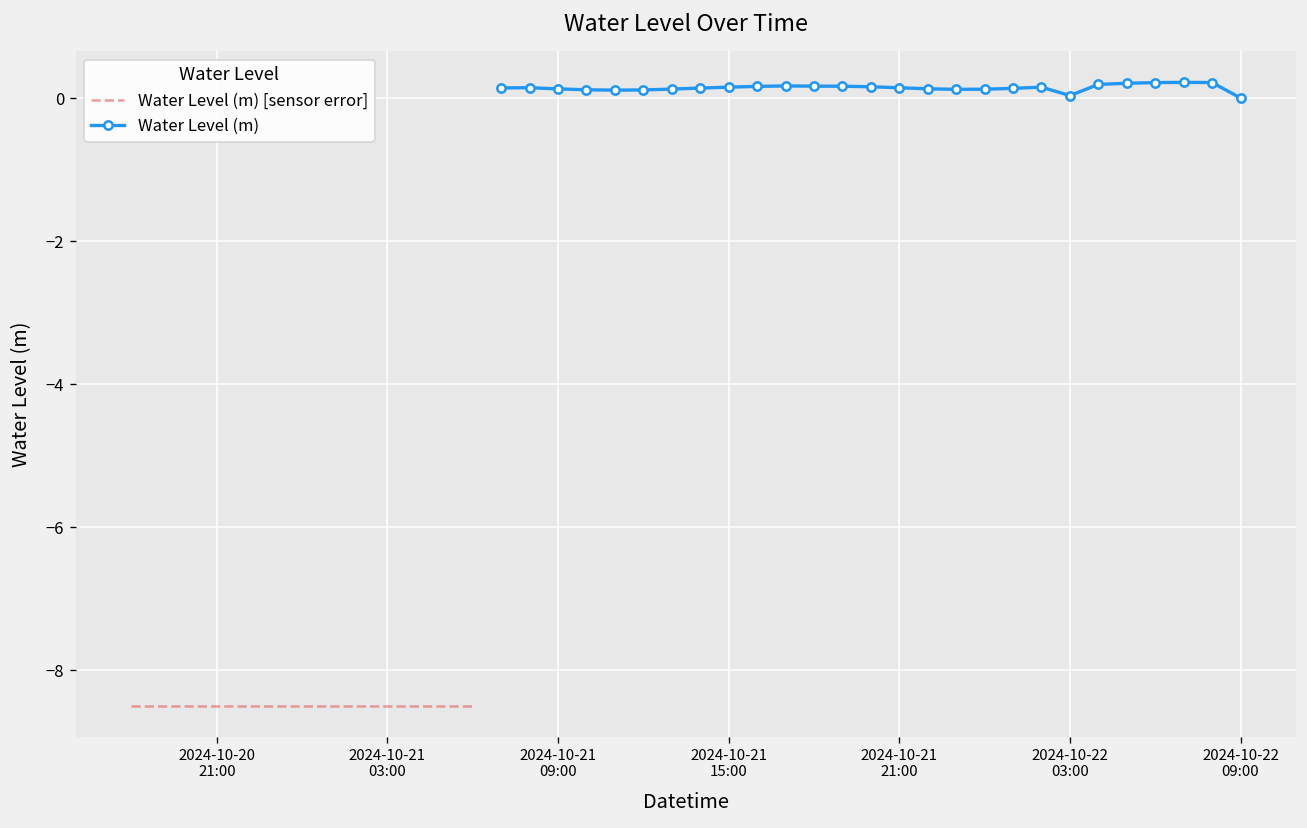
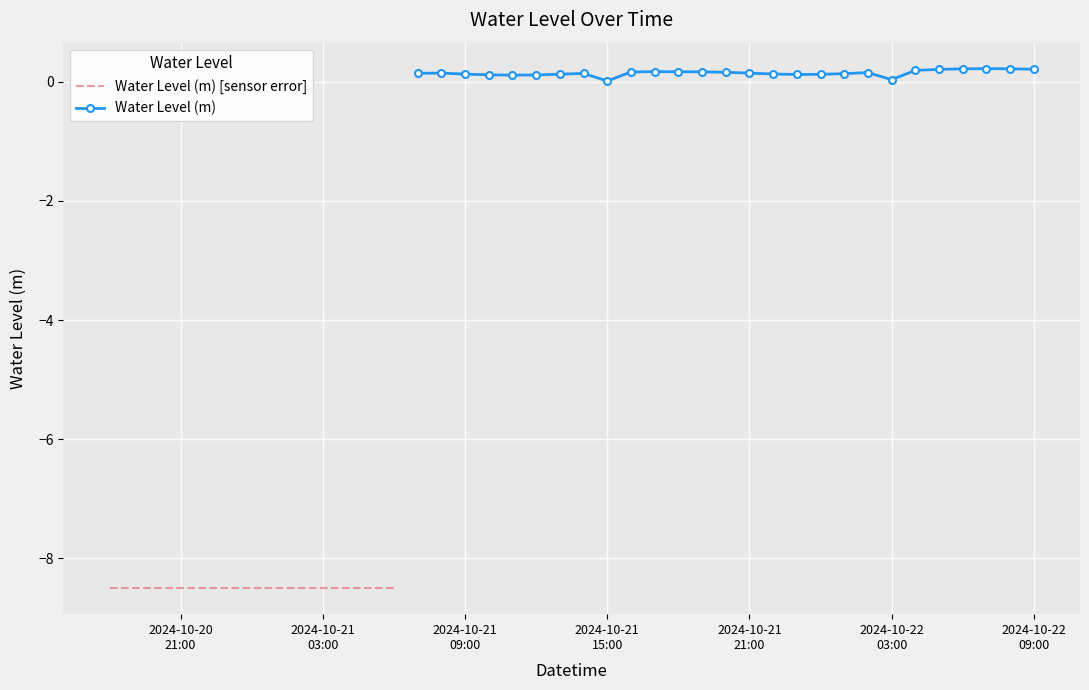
Water Level (m), 2024-10-21 15:00: 0.2 -> 0.0
Water Level (m), 2024-10-22 09:00: 0.0 -> 0.2
